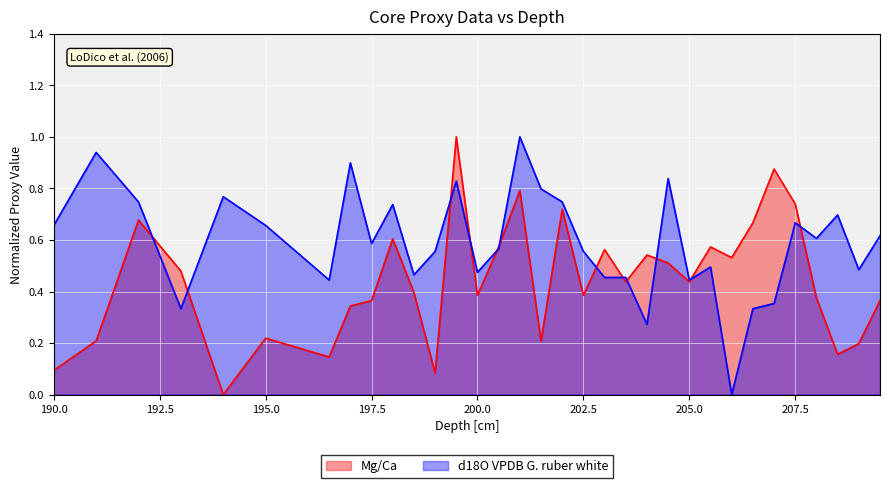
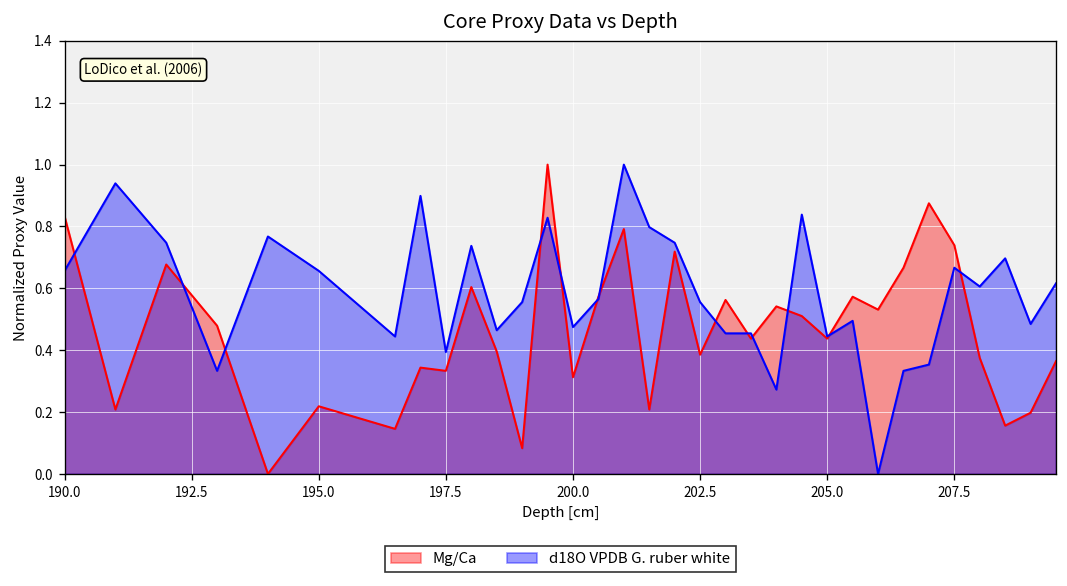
Mg/Ca, 190.0: 0.09 -> 0.83
Mg/Ca, 197.5: 0.36 -> 0.33
d18O VPDB G. ruber white, 197.5: 0.59 -> 0.39
Mg/Ca, 200.0: 0.39 -> 0.31
